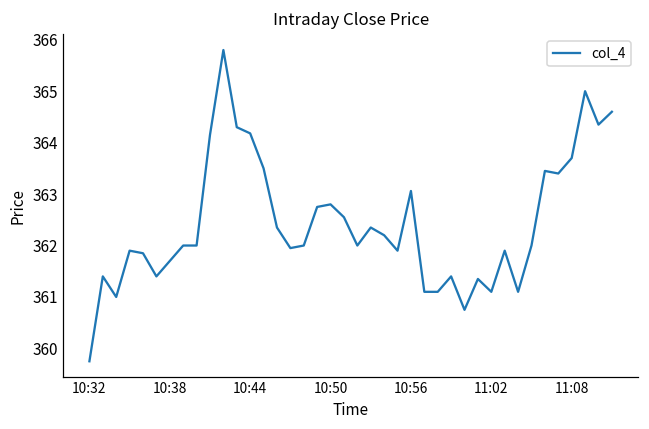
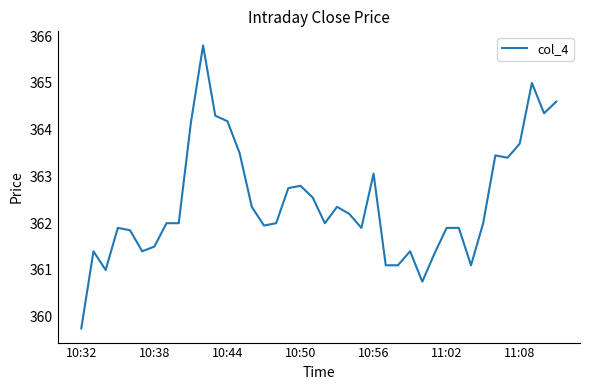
10:38: 361.7 -> 361.5
11:02: 361.1 -> 361.9
